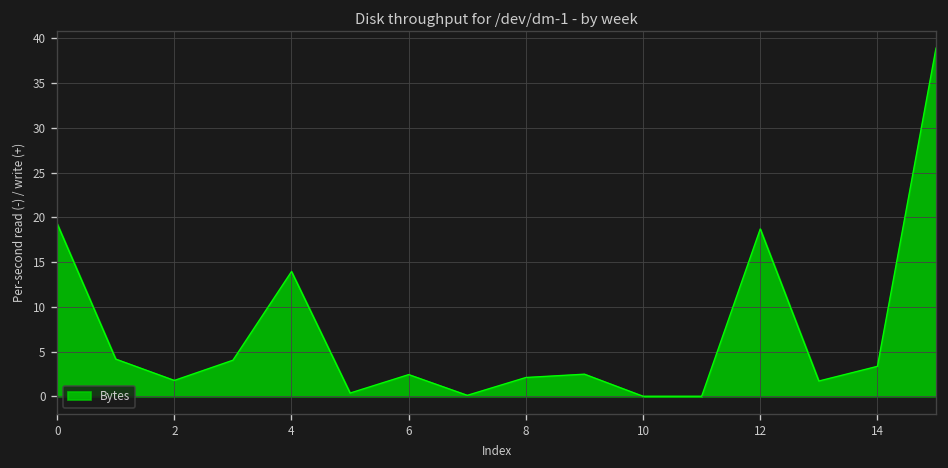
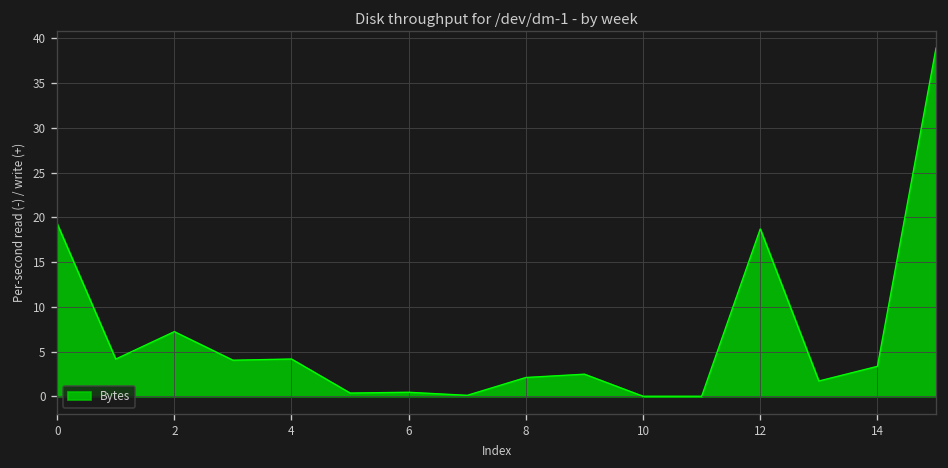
2: 2 -> 7
4: 14 -> 4
6: 2 -> 0
